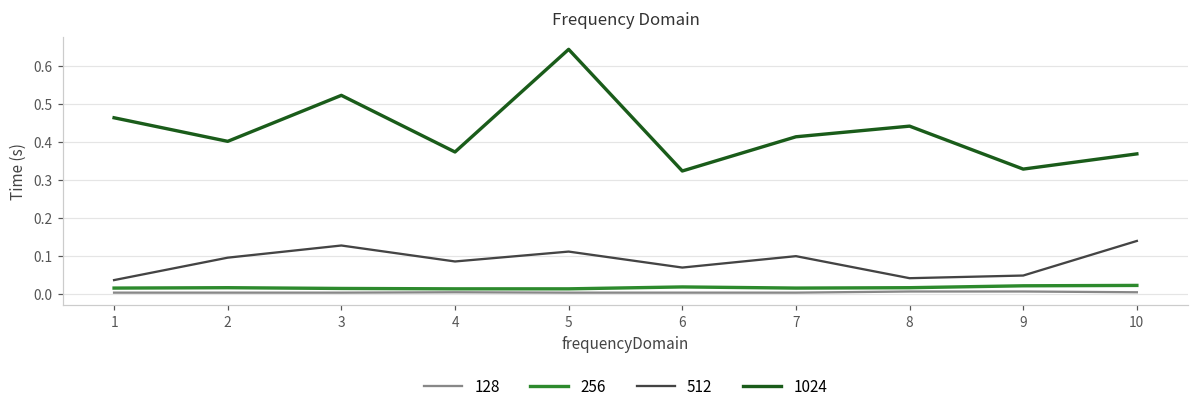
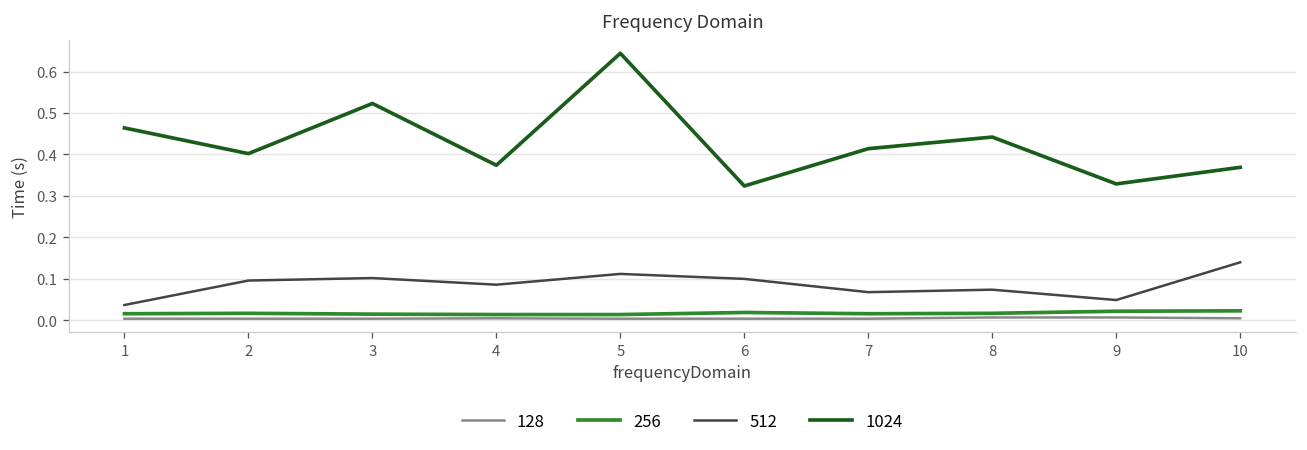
512, 3: 0.13 -> 0.10
512, 6: 0.07 -> 0.10
512, 7: 0.10 -> 0.07
512, 8: 0.04 -> 0.07
